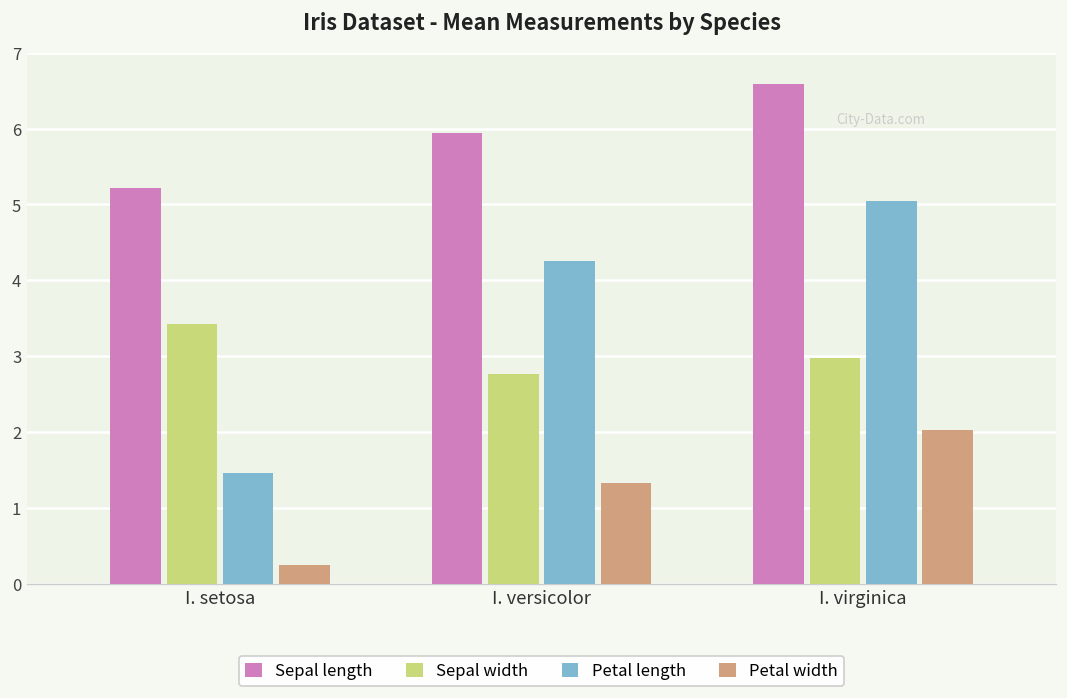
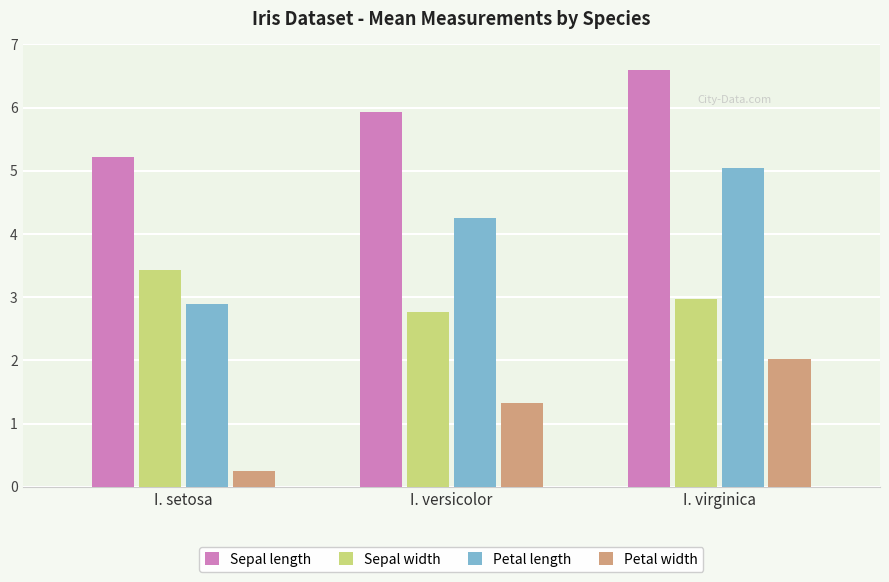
Petal length, I. setosa: 1.5 -> 2.9
